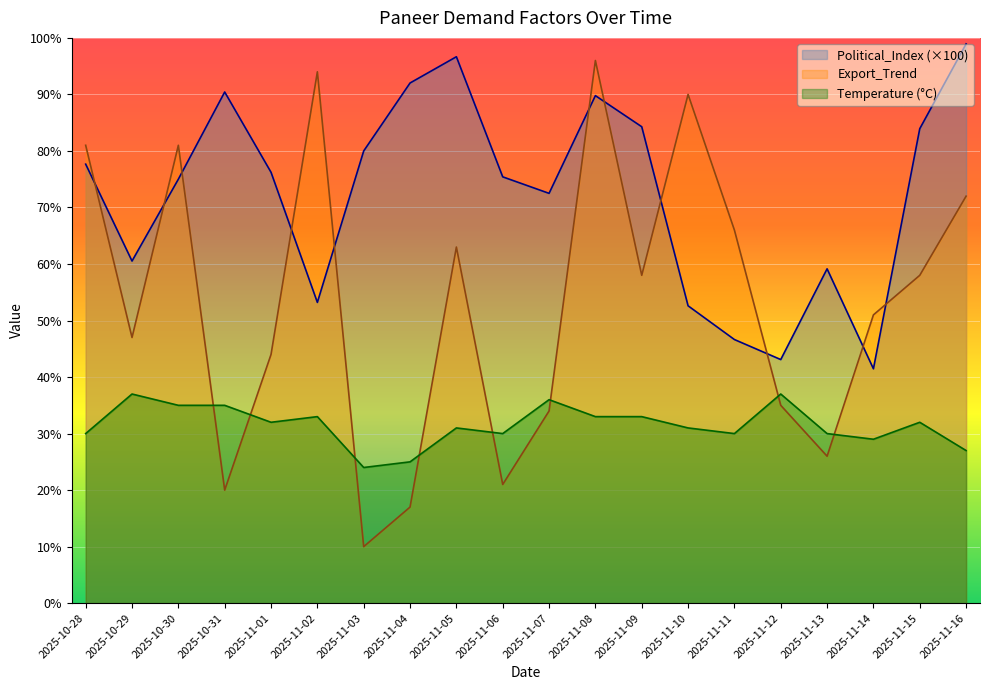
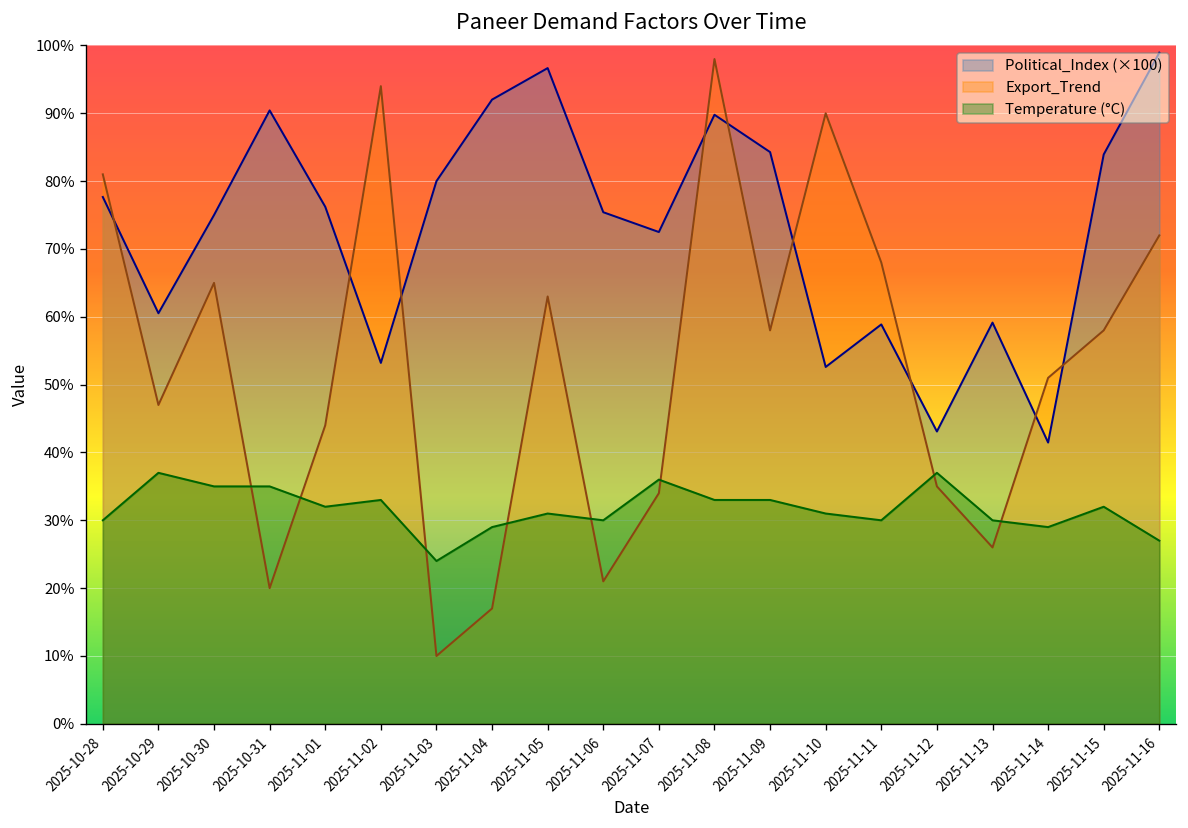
Export_Trend, 2025-10-30: 81% -> 65%
Temperature (°C), 2025-11-04: 25% -> 29%
Export_Trend, 2025-11-08: 96% -> 98%
Political_Index (×100), 2025-11-11: 47% -> 59%
Export_Trend, 2025-11-11: 66% -> 68%
